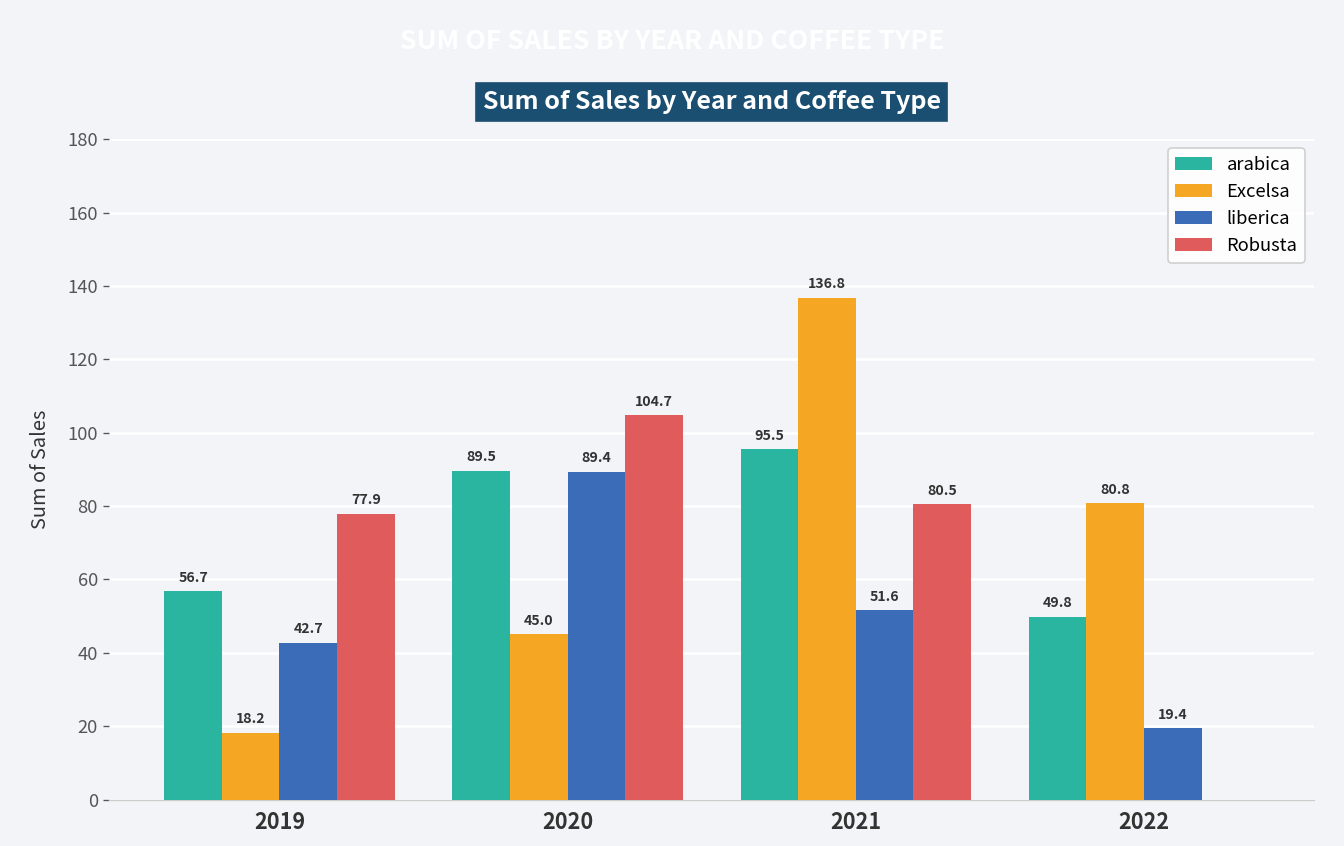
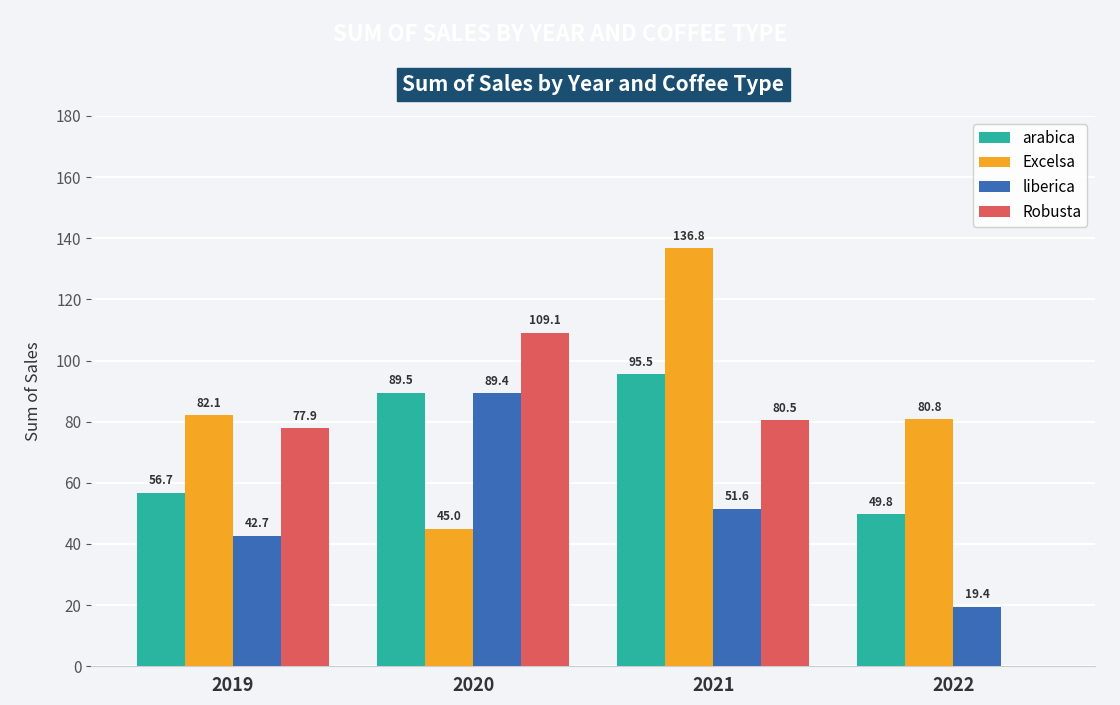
Excelsa, 2019: 18.2 -> 82.1
Robusta, 2020: 104.7 -> 109.1
